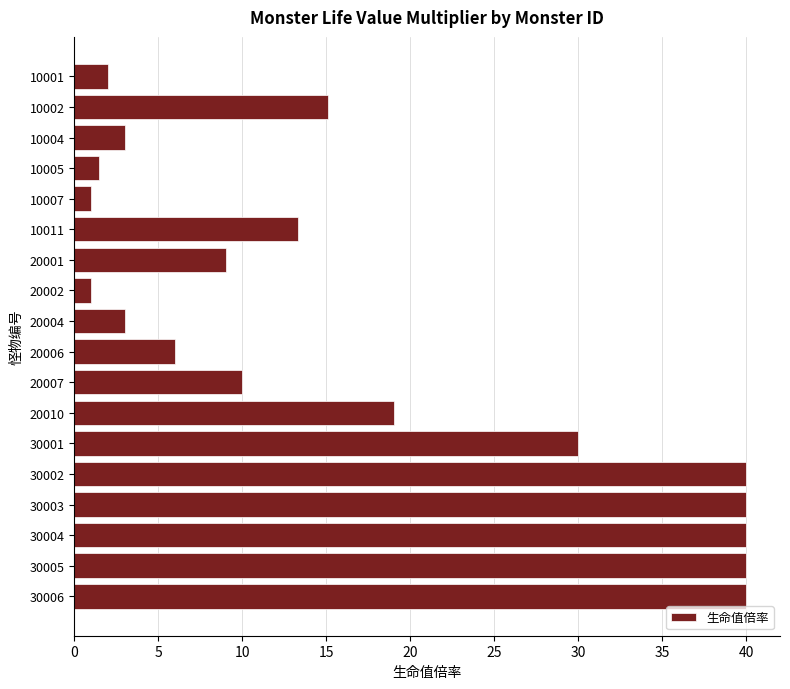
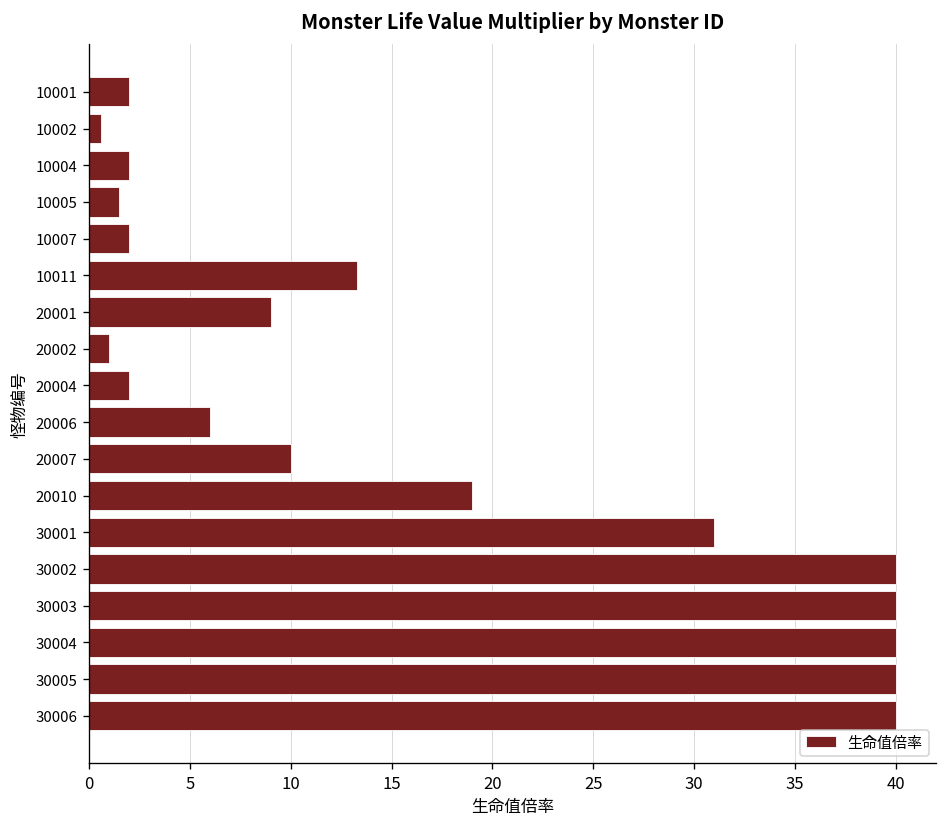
10002: 15.1 -> 0.6
10004: 3 -> 2
10007: 1 -> 2
20004: 3 -> 2
30001: 30 -> 31
